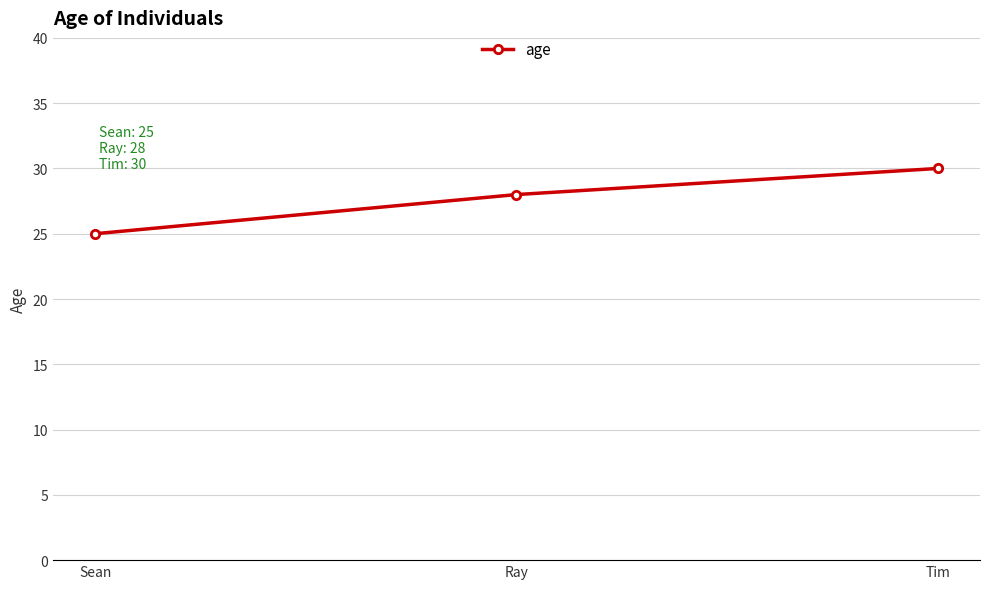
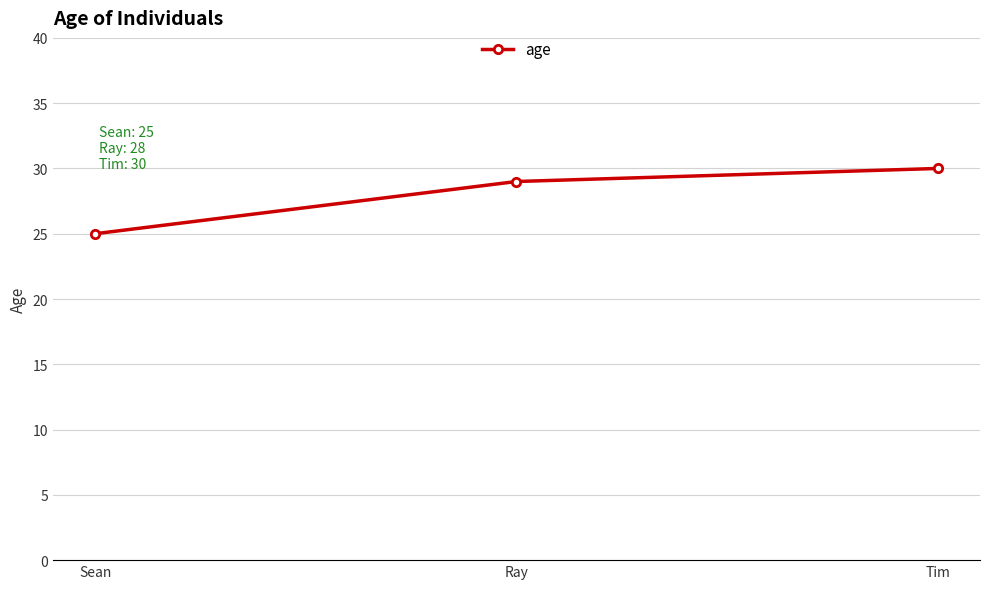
Ray: 28 -> 29
